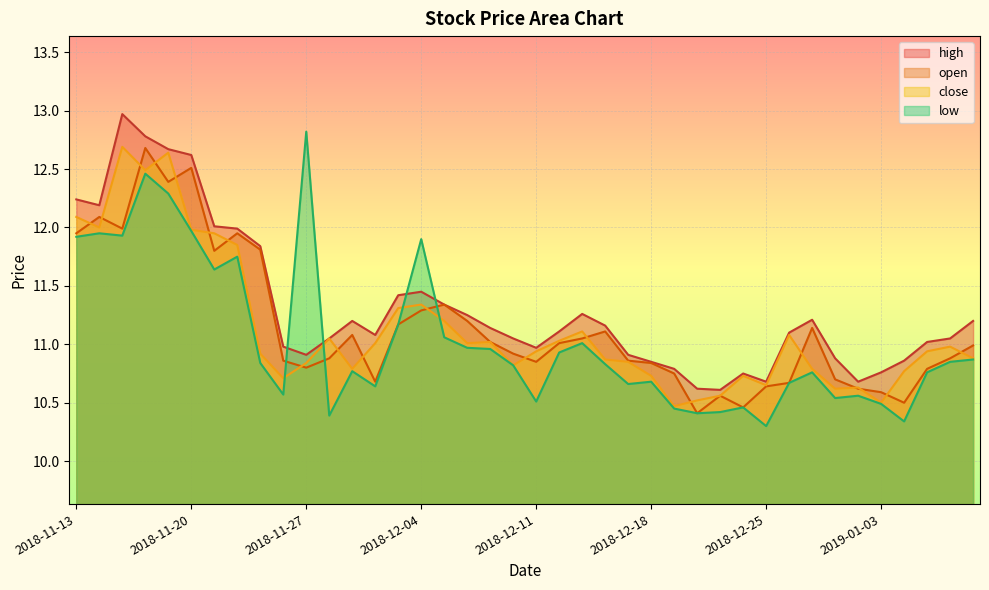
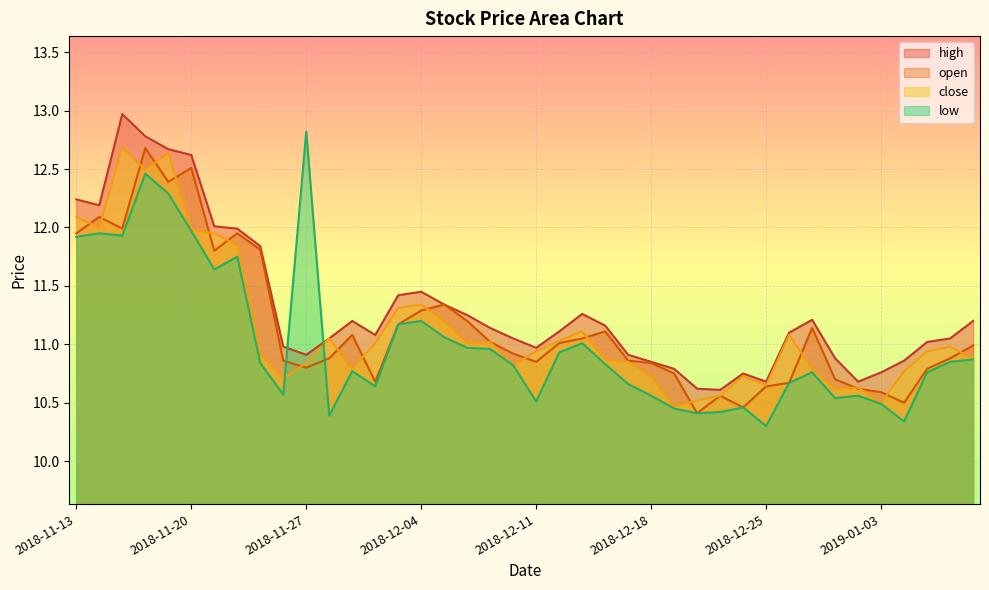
low, 2018-12-04: 11.9 -> 11.2
low, 2018-12-18: 10.68 -> 10.56
